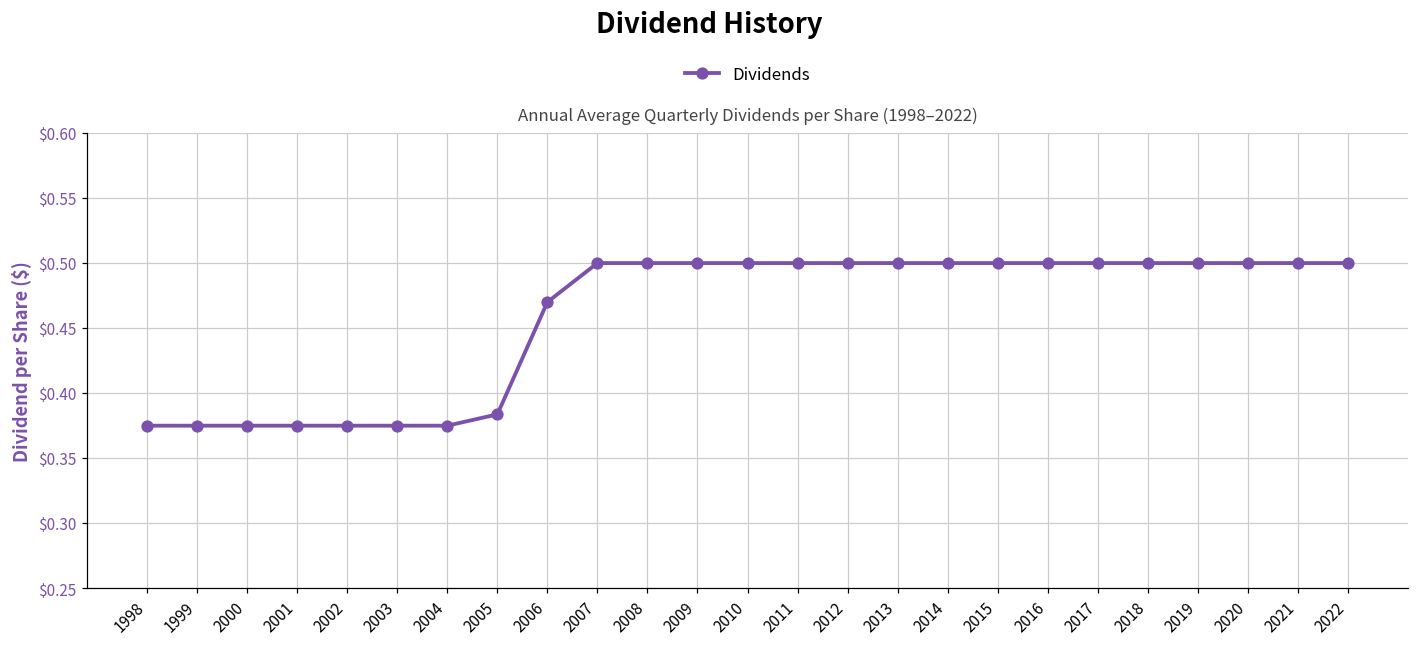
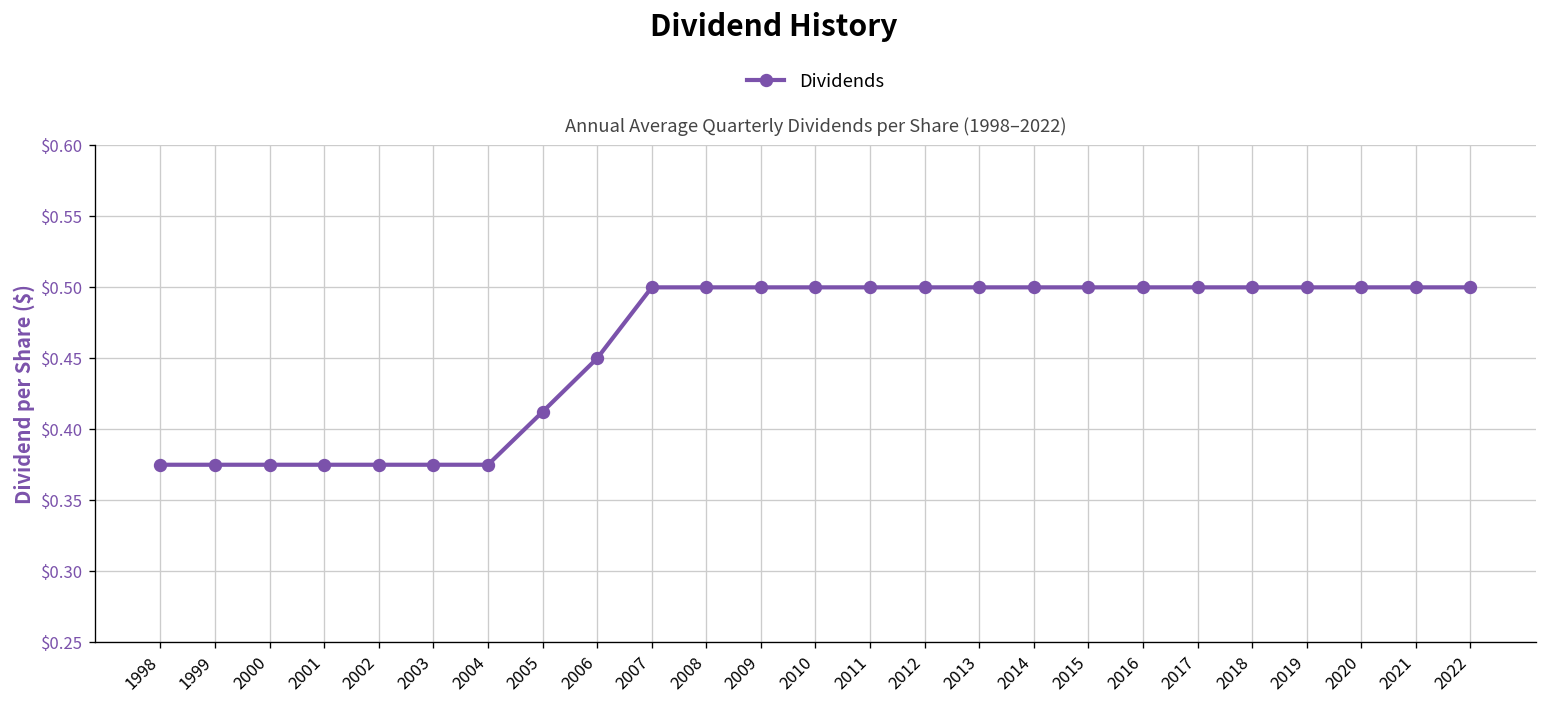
2005: $0.384 -> $0.412
2006: $0.47 -> $0.45
